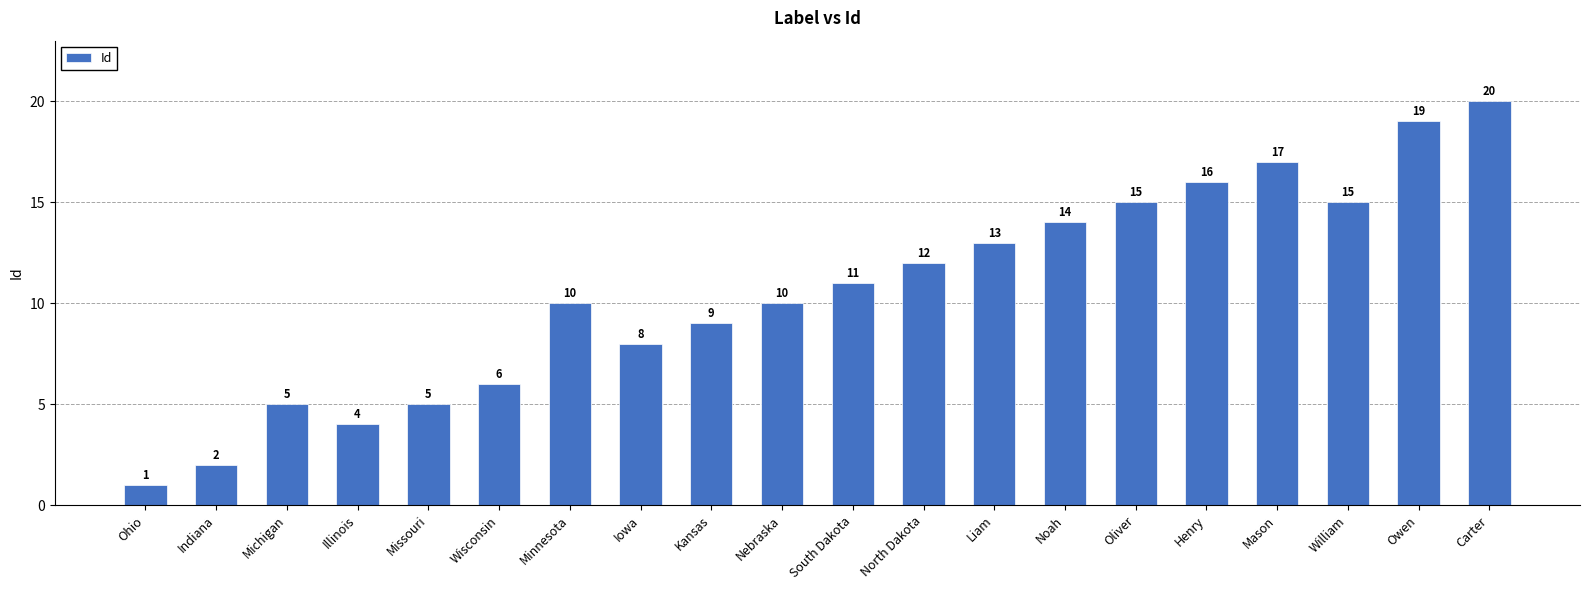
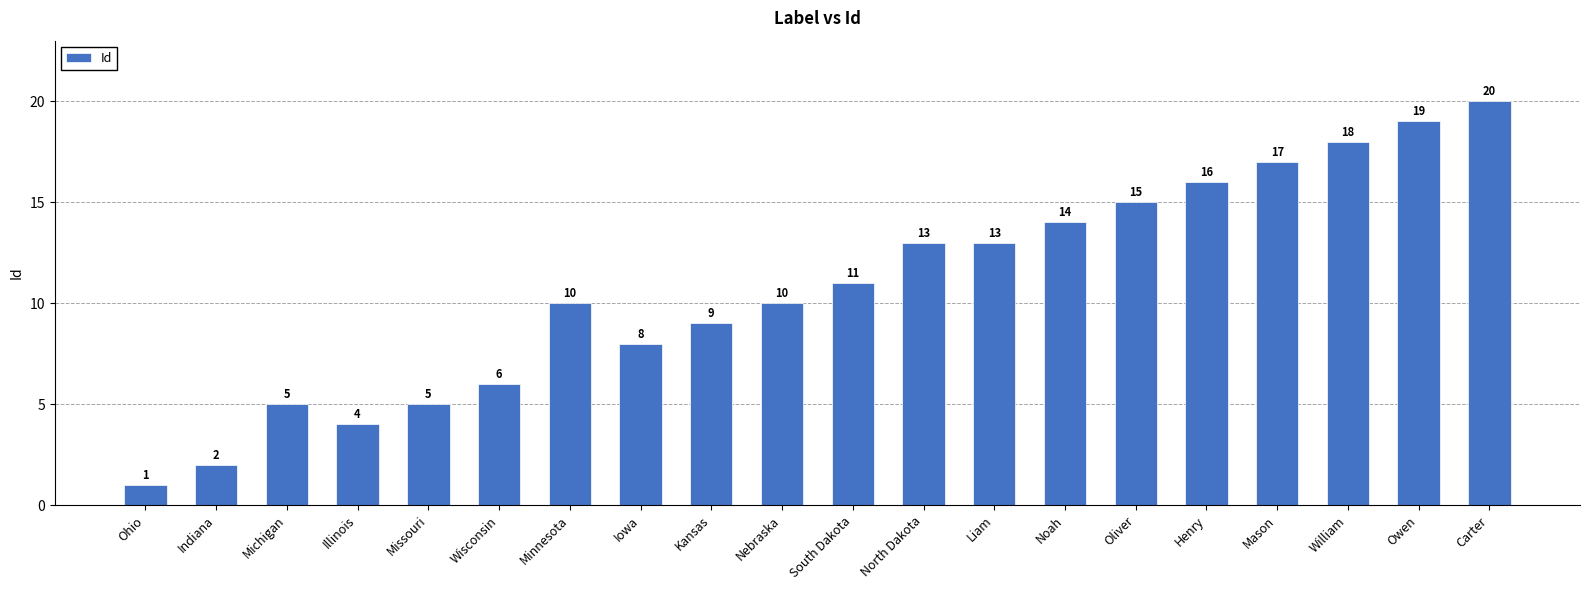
North Dakota: 12 -> 13
William: 15 -> 18
